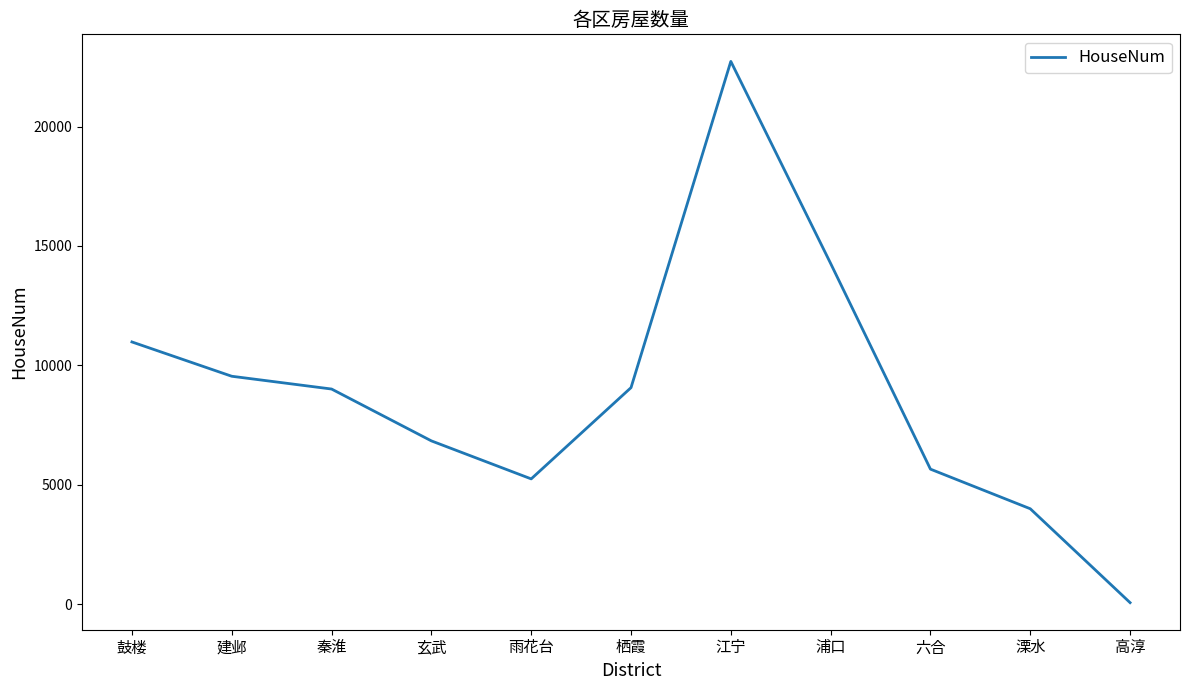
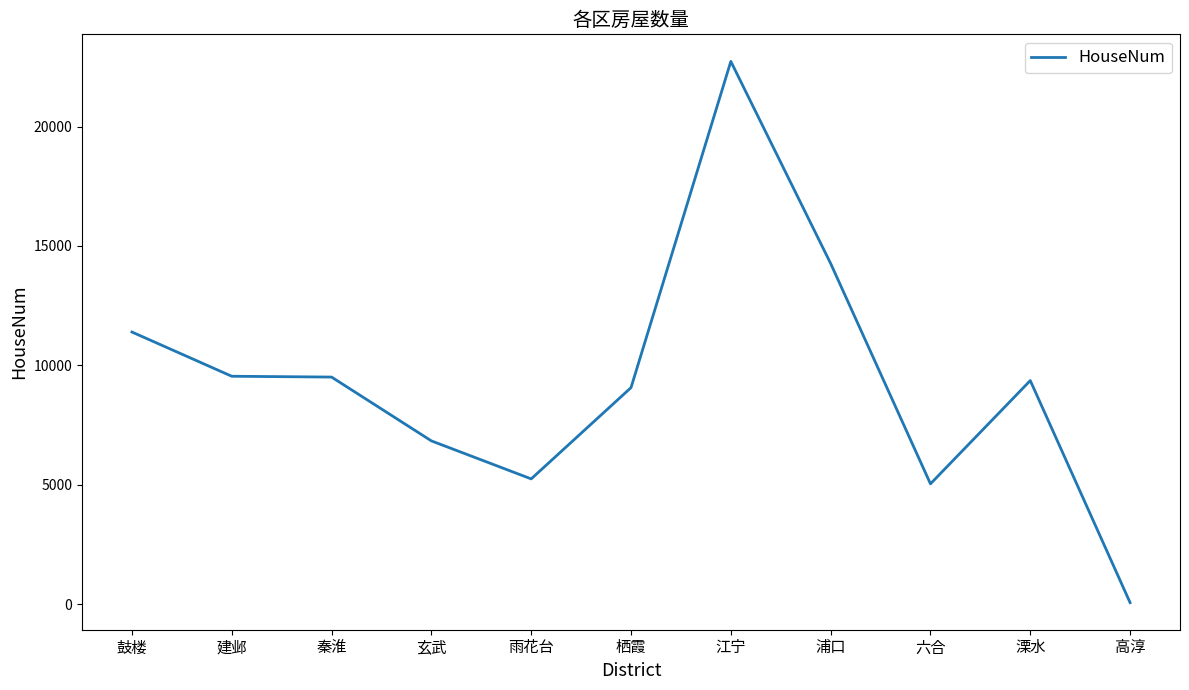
鼓楼: 11000 -> 11400
秦淮: 9000 -> 9500
六合: 5700 -> 5000
溧水: 4000 -> 9400
